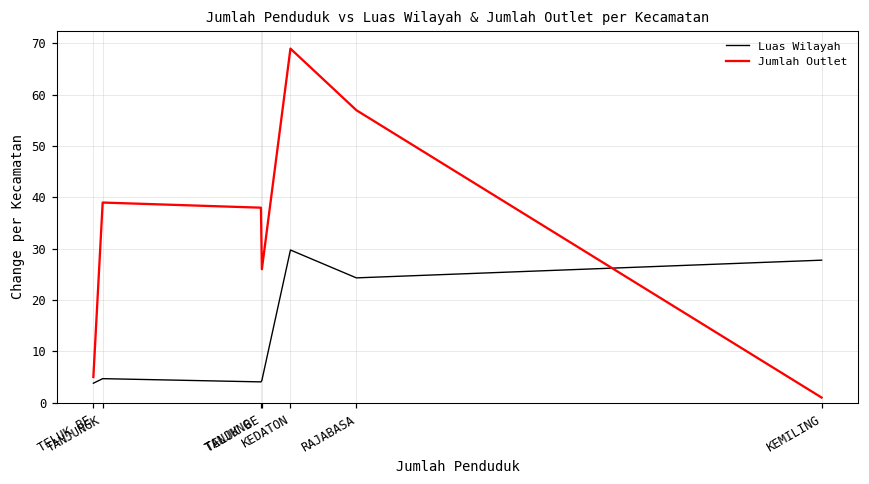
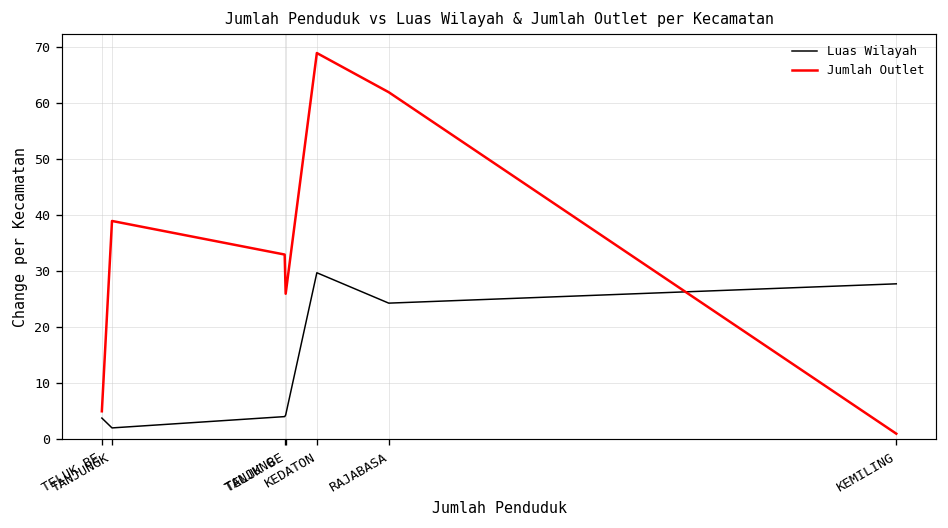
Luas Wilayah, TANJUNGK: 5 -> 2
Jumlah Outlet, TANJUNG: 38 -> 33
Jumlah Outlet, RAJABASA: 57 -> 62
